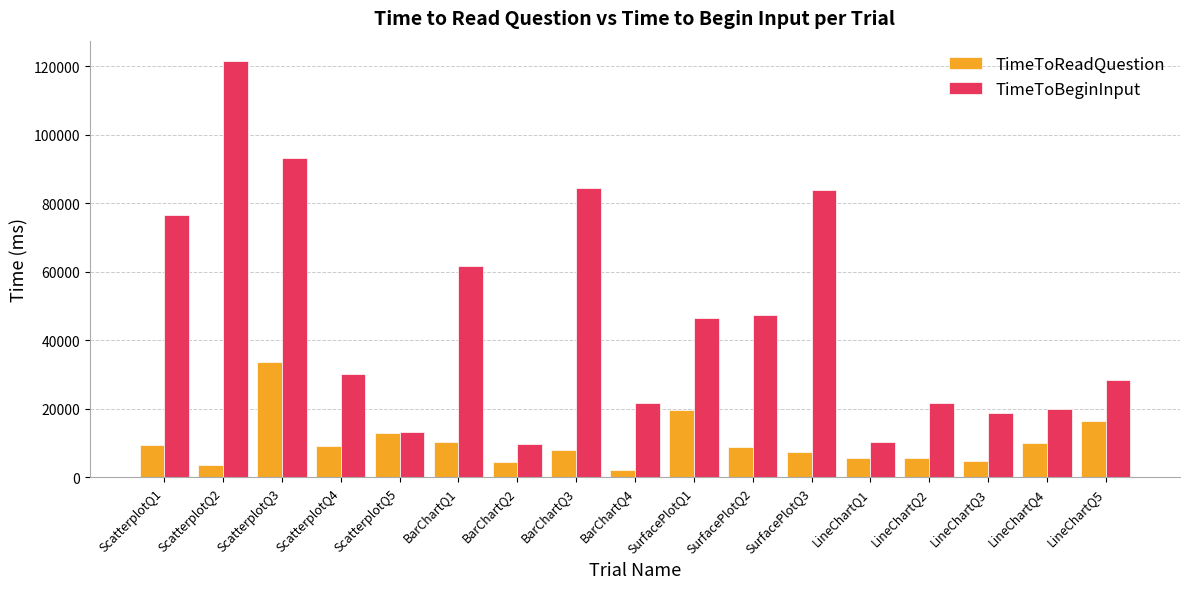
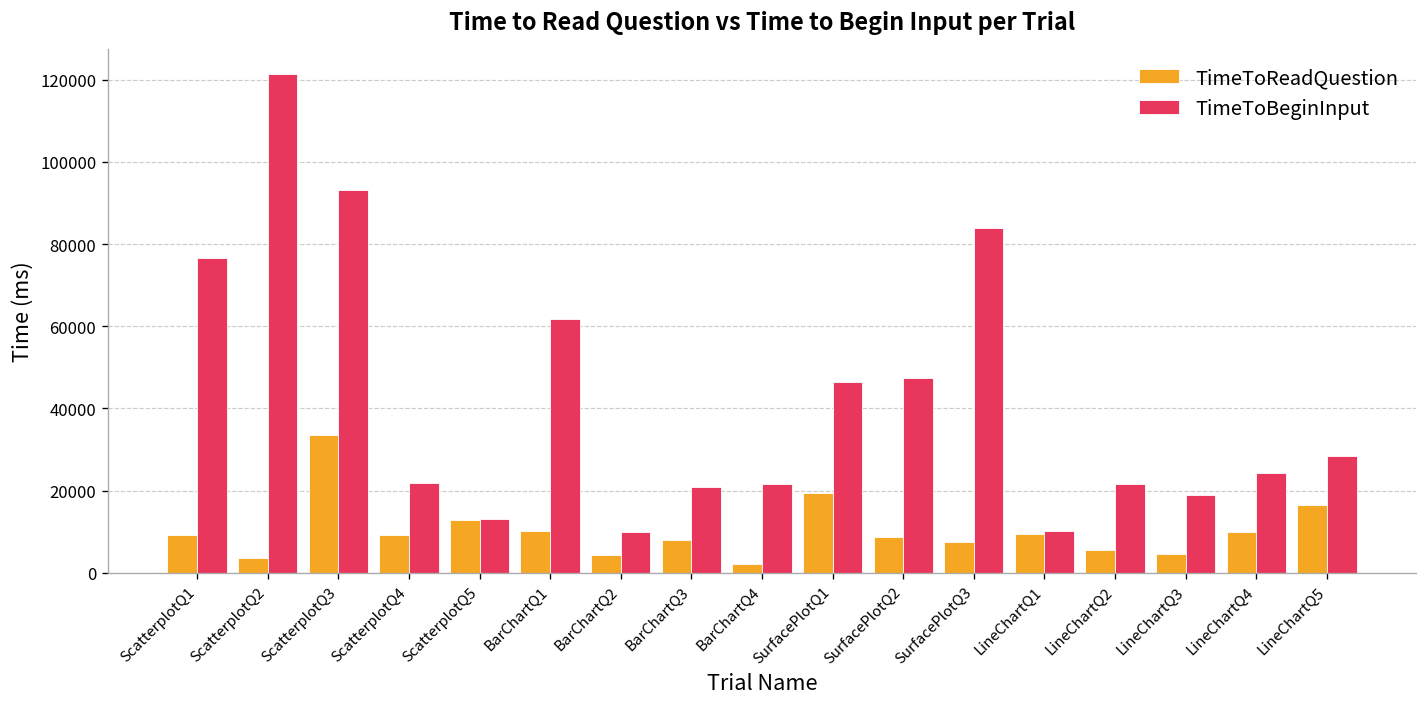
TimeToBeginInput, ScatterplotQ4: 30000 -> 22000
TimeToBeginInput, BarChartQ3: 84000 -> 21000
TimeToReadQuestion, LineChartQ1: 5000 -> 9000
TimeToBeginInput, LineChartQ4: 20000 -> 24000
